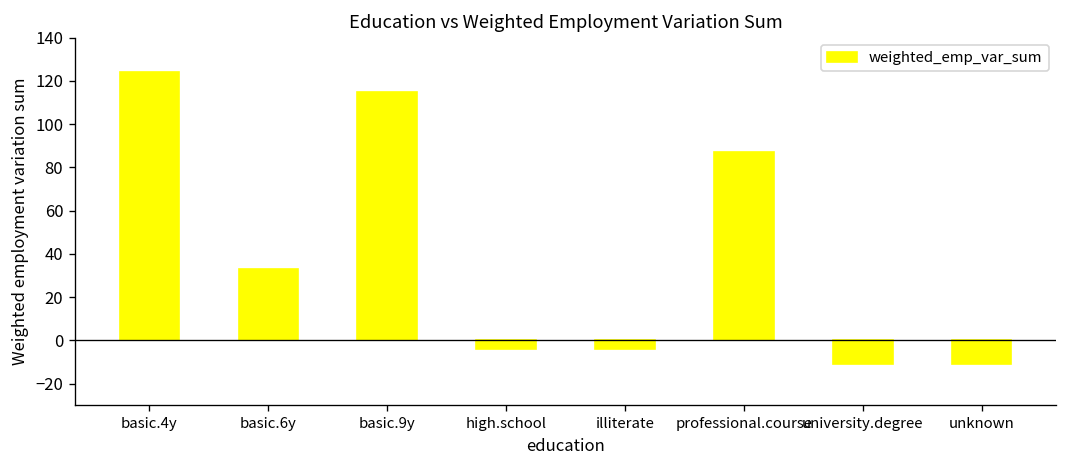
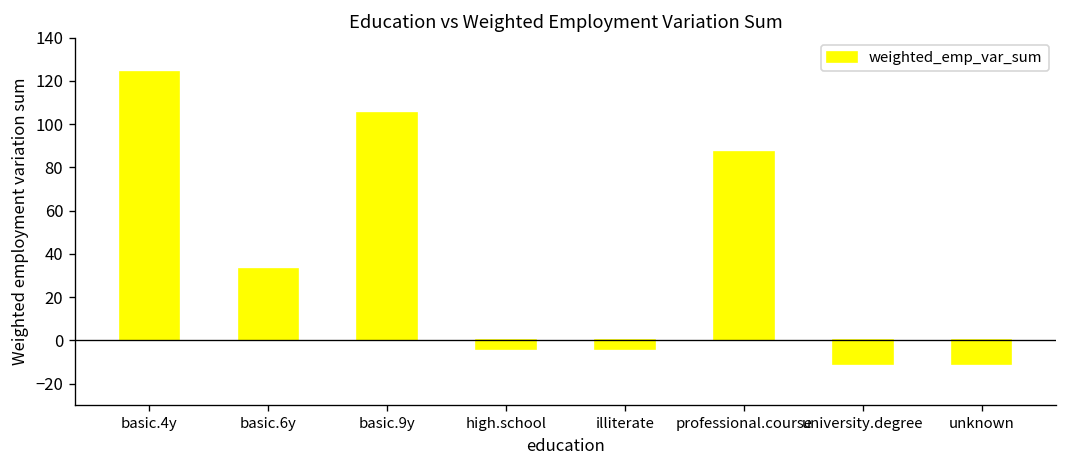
basic.9y: 115 -> 105
